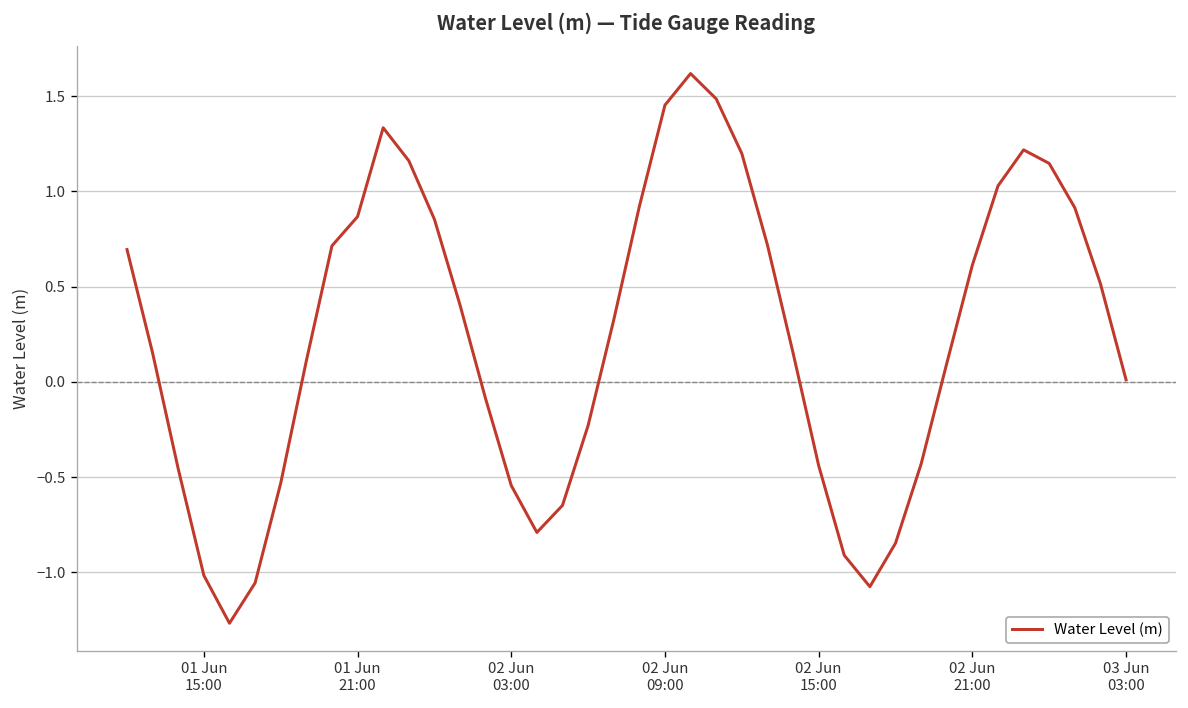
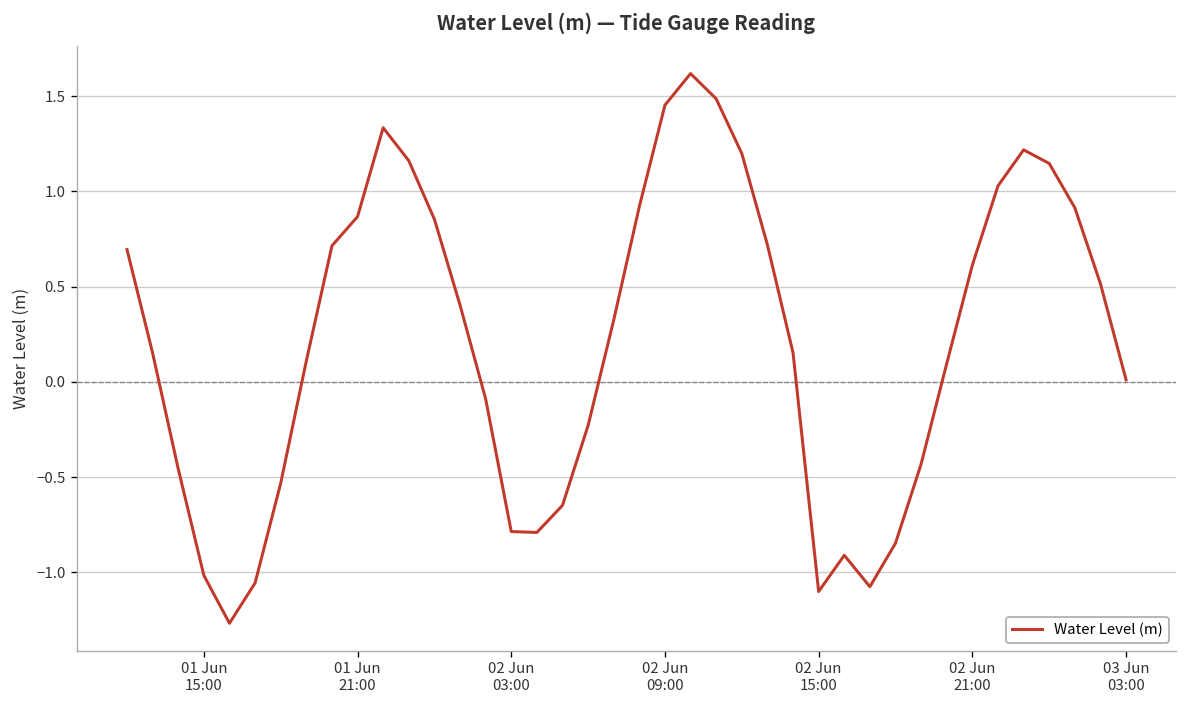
02 Jun 03:00: -0.54 -> -0.79
02 Jun 15:00: -0.44 -> -1.10
